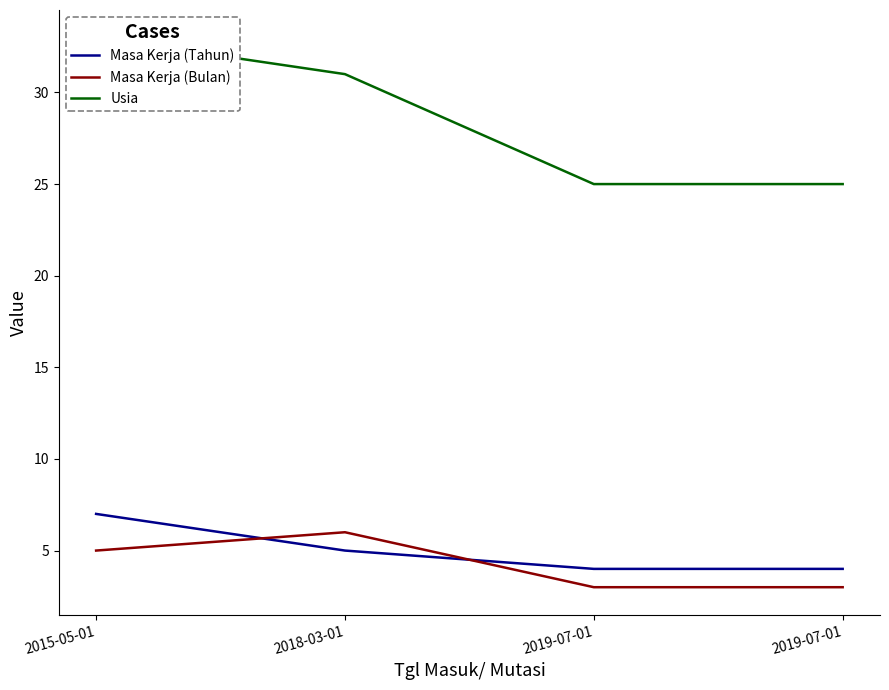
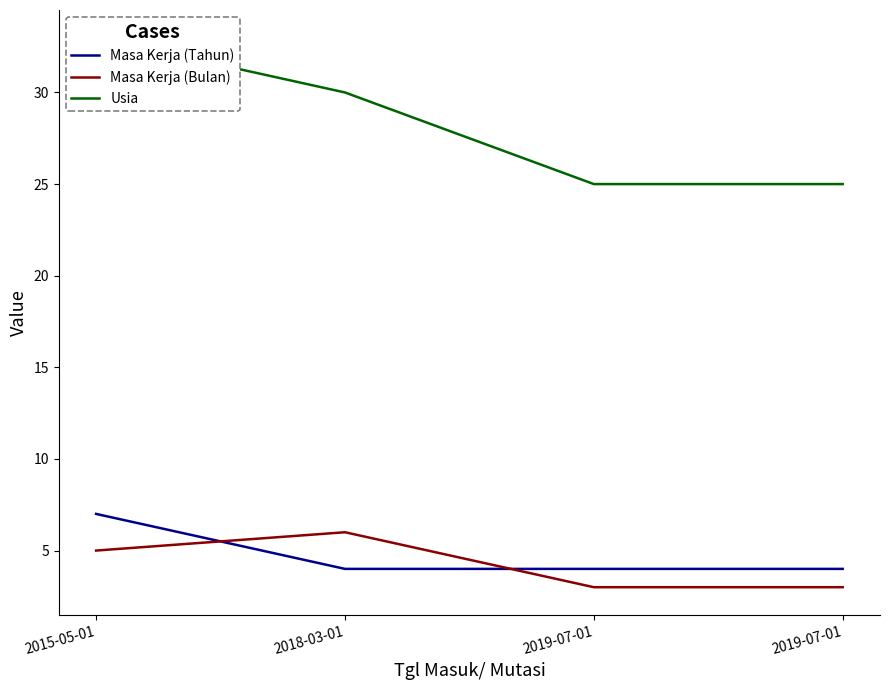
Masa Kerja (Tahun), 2018-03-01: 5 -> 4
Usia, 2018-03-01: 31 -> 30
